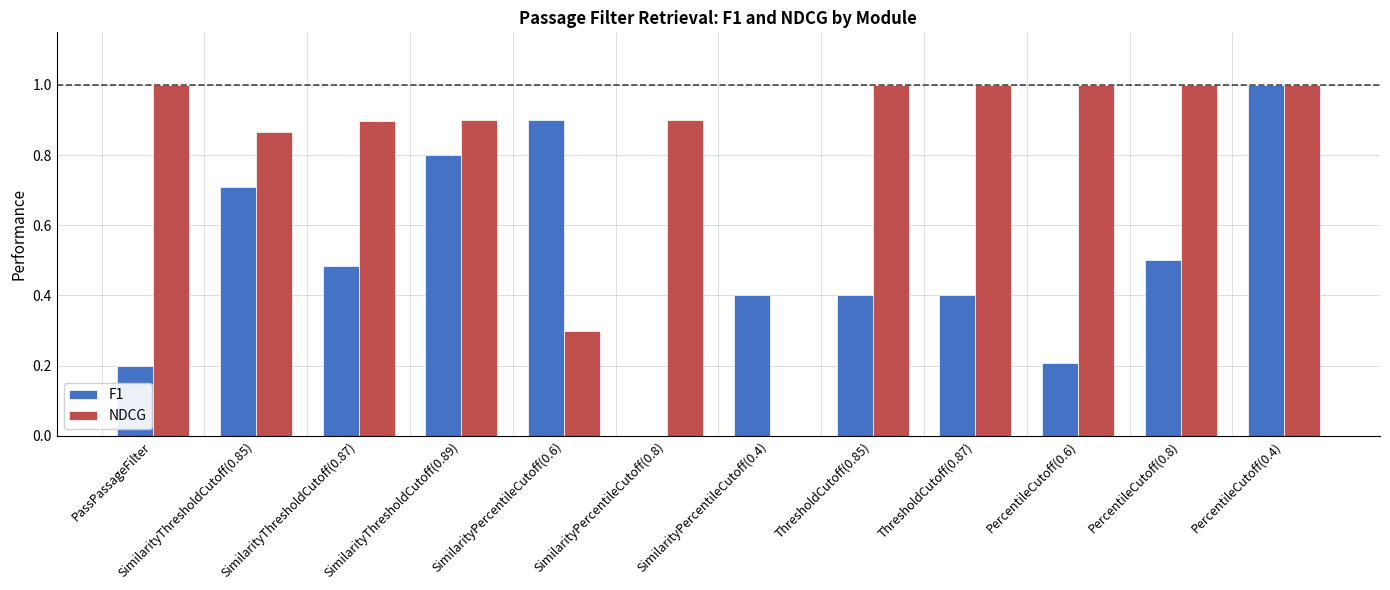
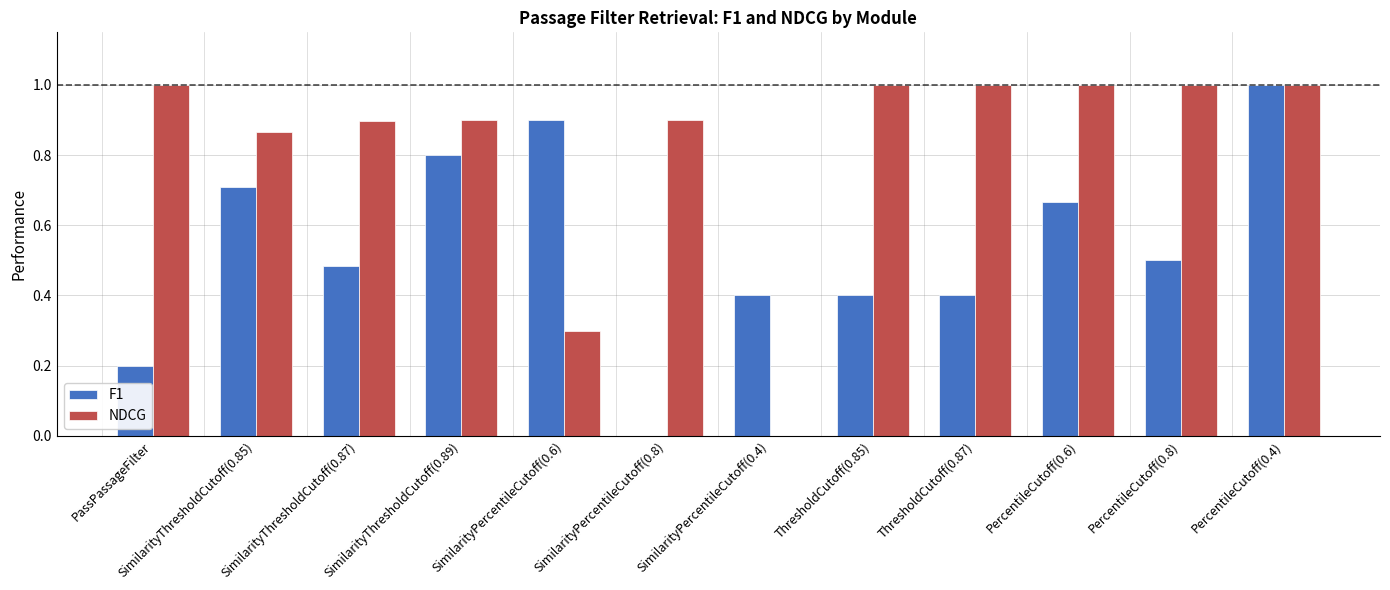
F1, PercentileCutoff(0.6): 0.21 -> 0.67
